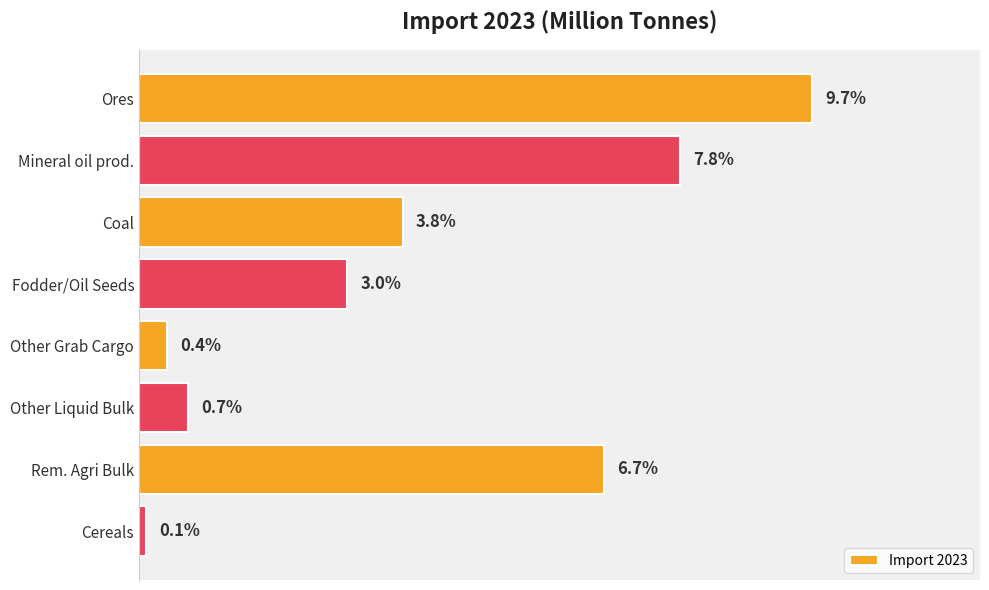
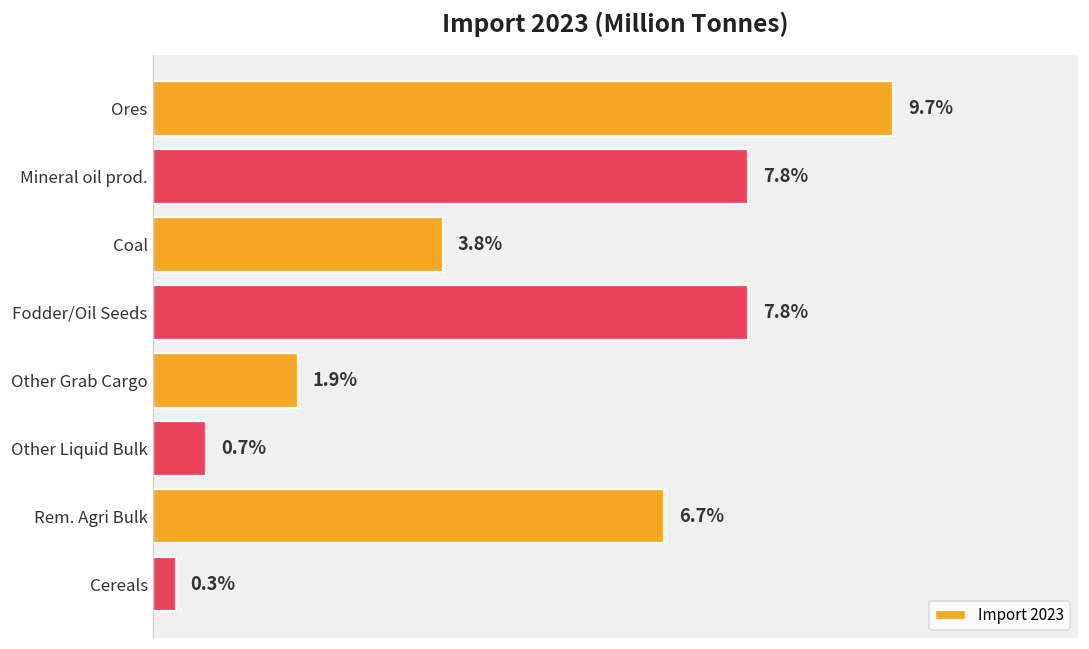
Fodder/Oil Seeds: 3.0% -> 7.8%
Other Grab Cargo: 0.4% -> 1.9%
Cereals: 0.1% -> 0.3%
